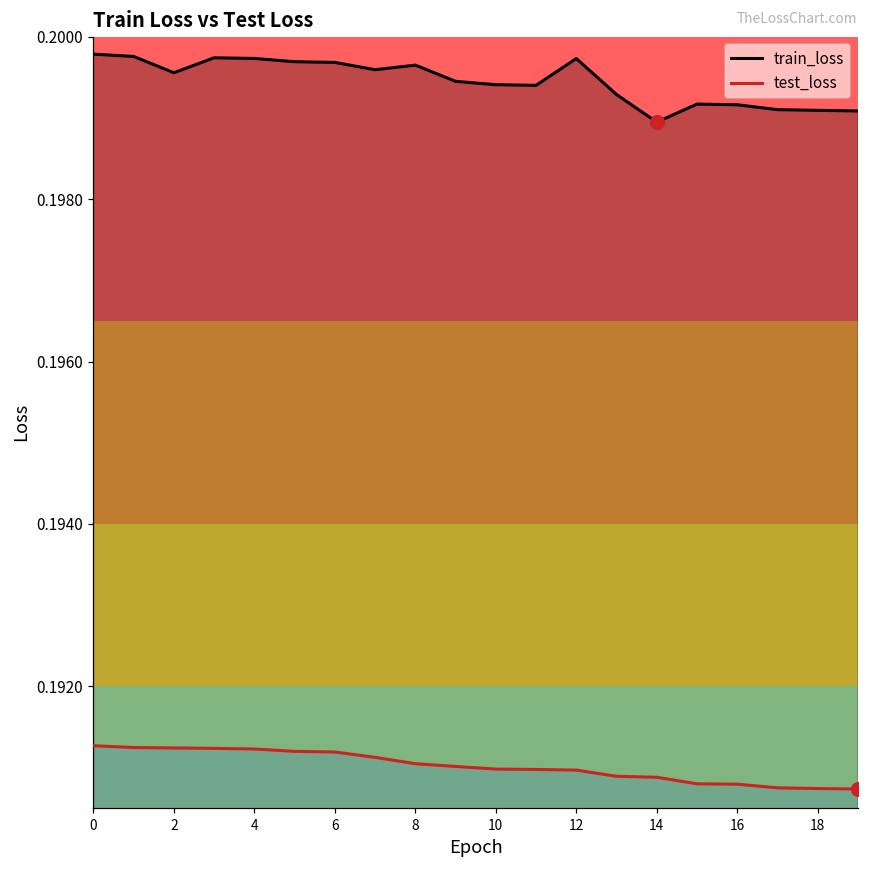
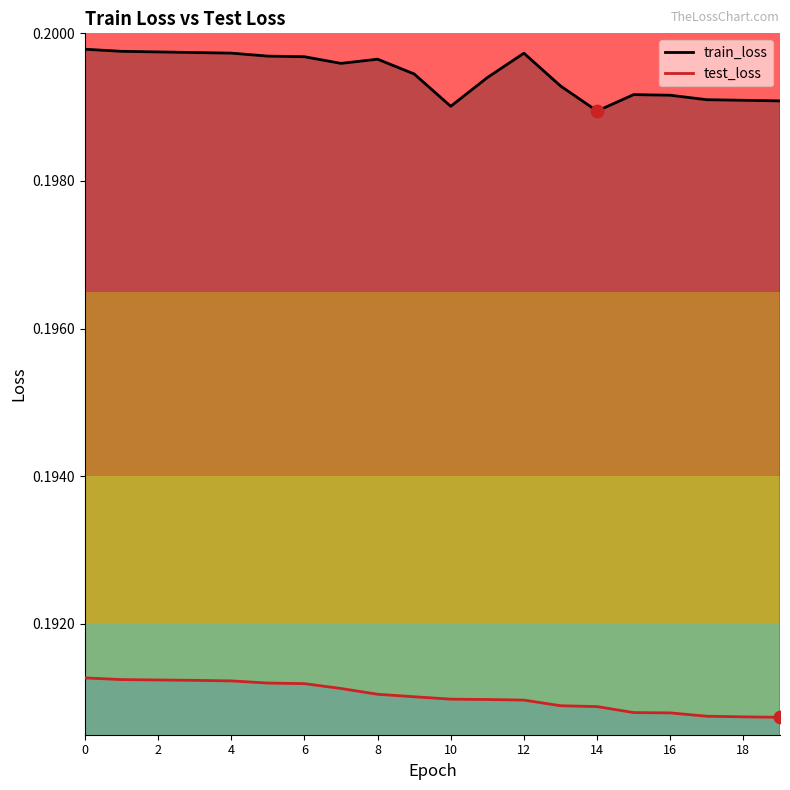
train_loss, 2: 0.1996 -> 0.1997
train_loss, 10: 0.1994 -> 0.1990
